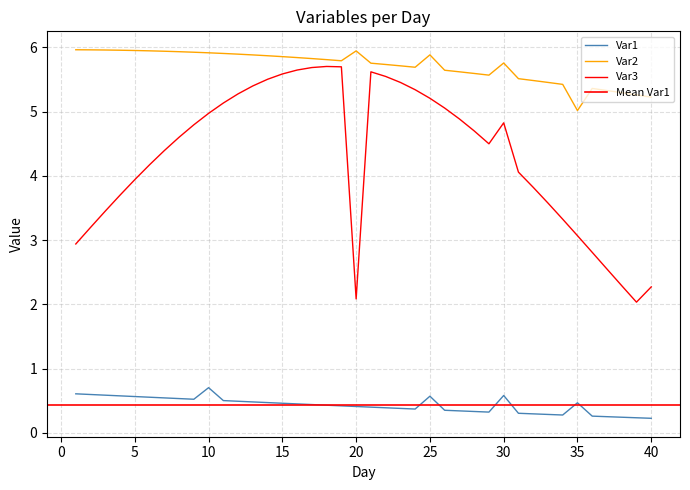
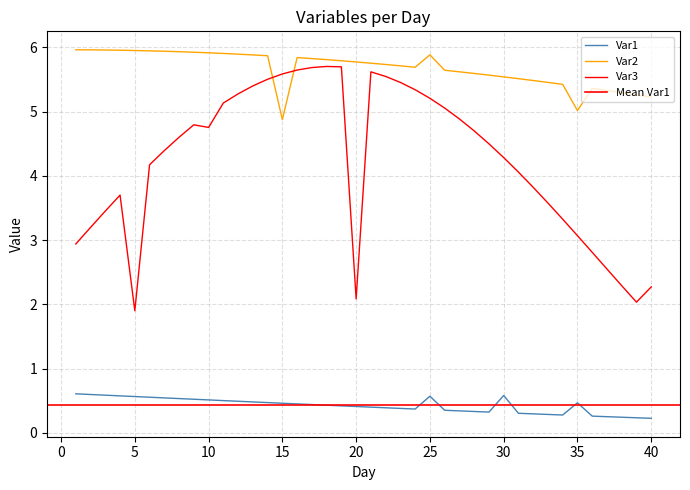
Var3, 5: 3.9 -> 1.9
Var1, 10: 0.7 -> 0.5
Var3, 10: 5.0 -> 4.8
Var2, 15: 5.9 -> 4.9
Var2, 20: 5.9 -> 5.8
Var2, 30: 5.8 -> 5.5
Var3, 30: 4.8 -> 4.3
